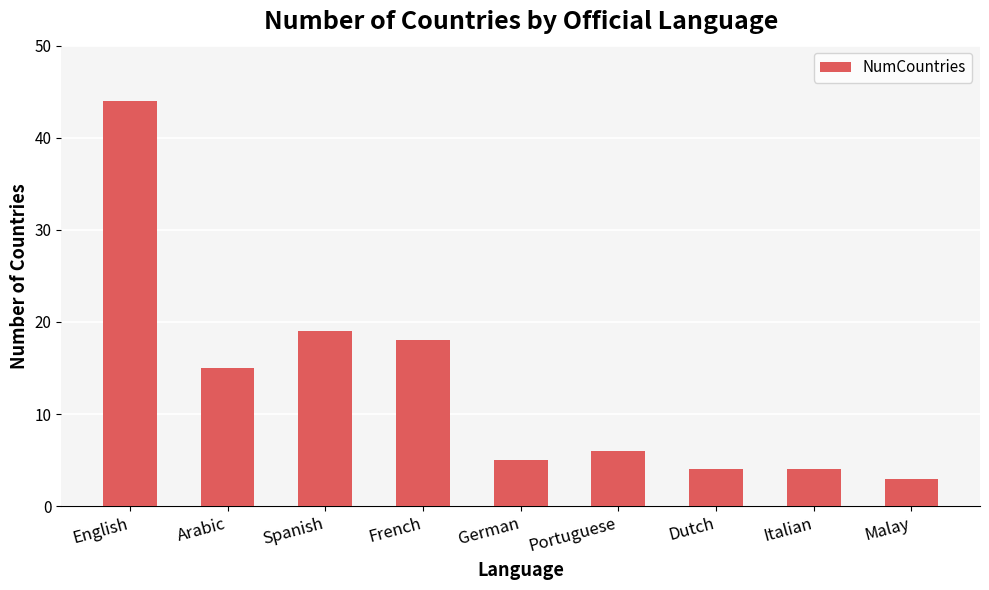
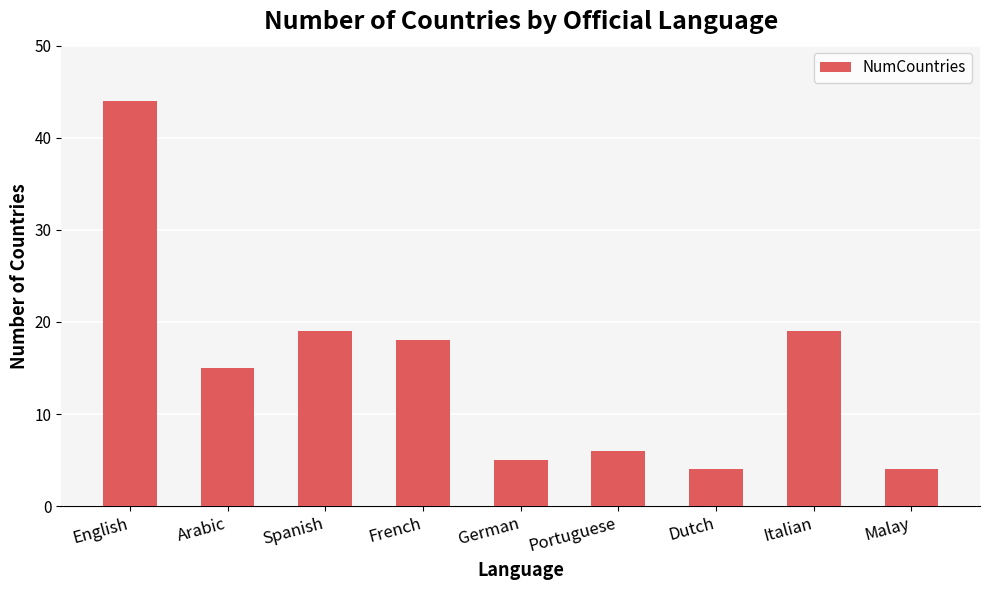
Italian: 4 -> 19
Malay: 3 -> 4
